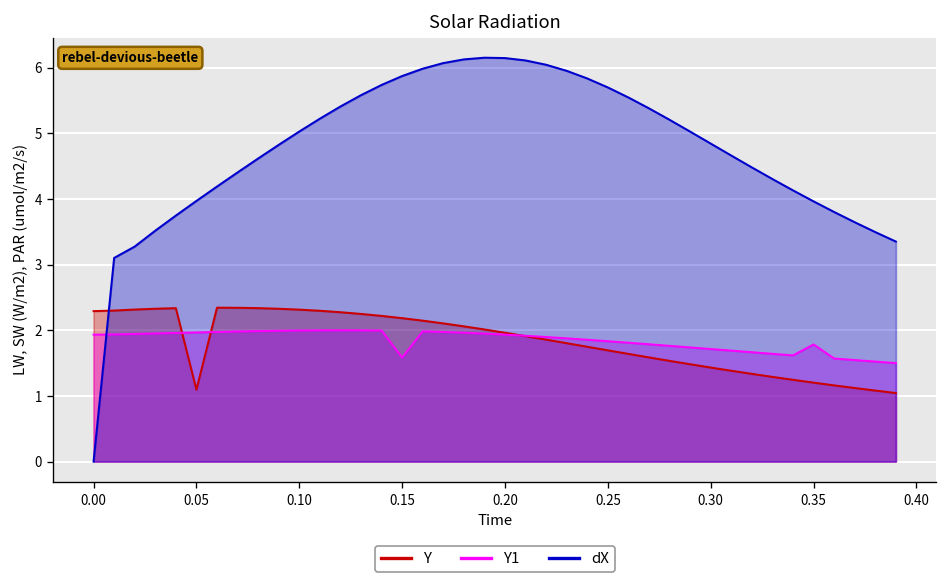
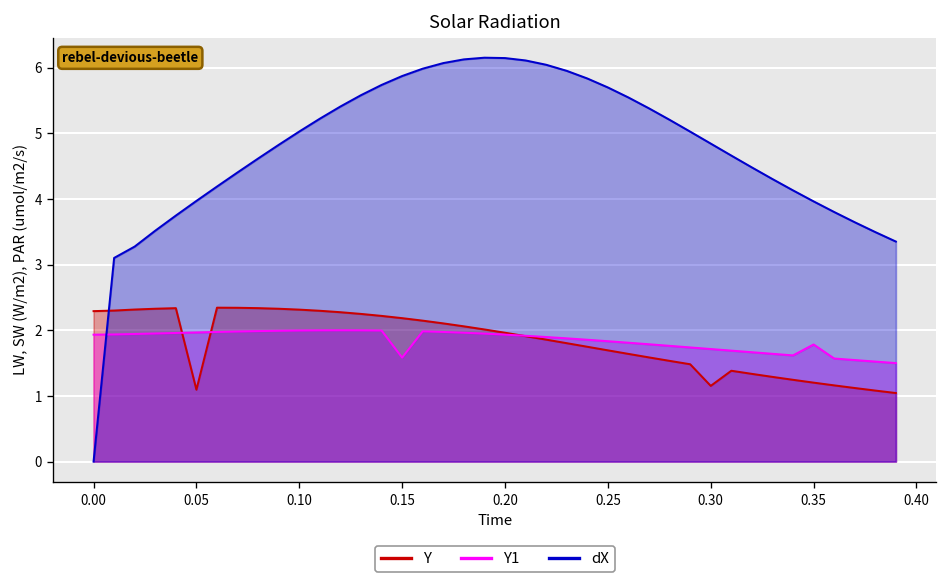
Y, 0.30: 1.4 -> 1.2
